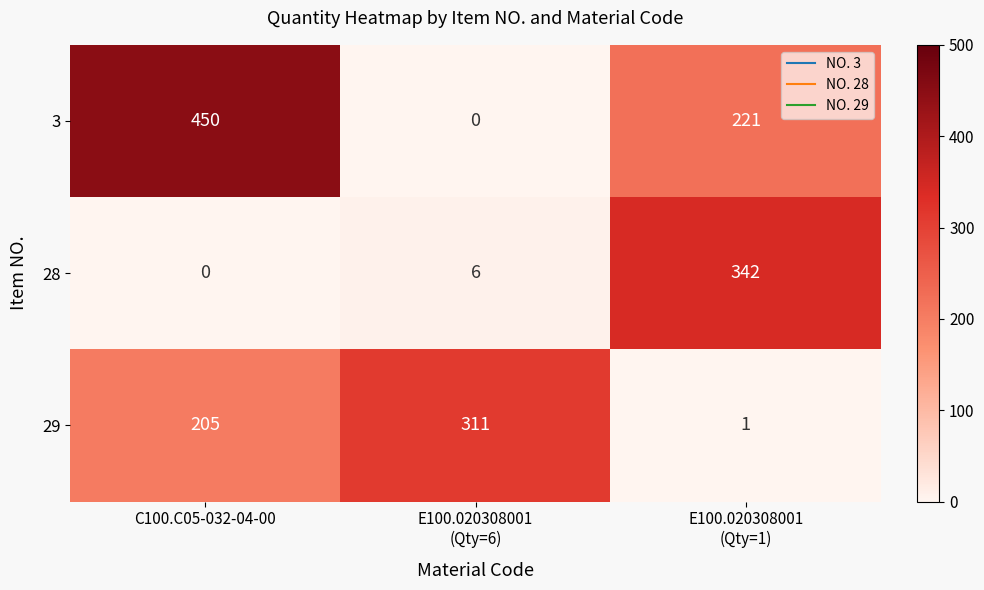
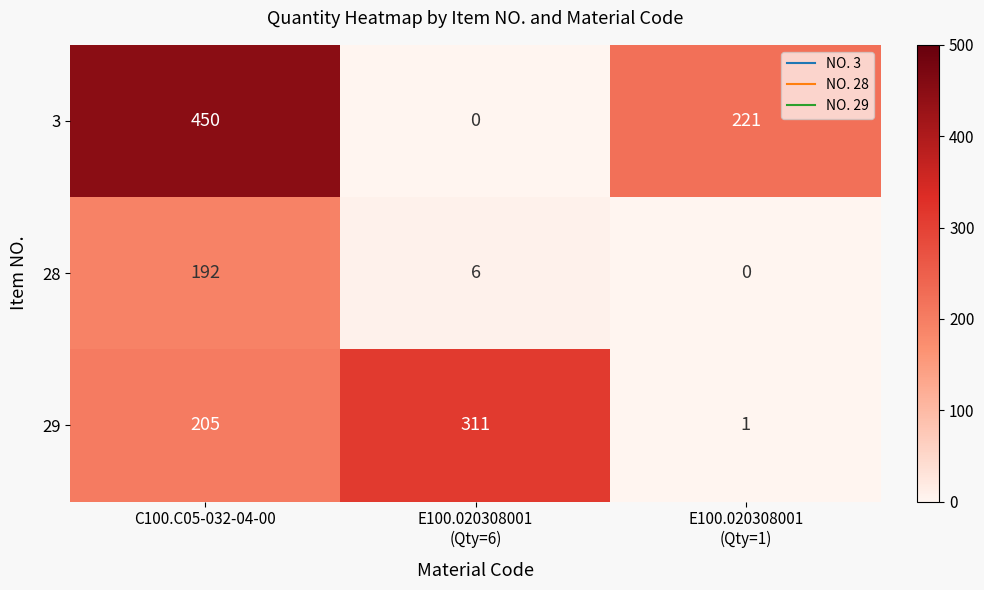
28, C100.C05-032-04-00: 0 -> 192
28, E100.020308001 (Qty=1): 342 -> 0
